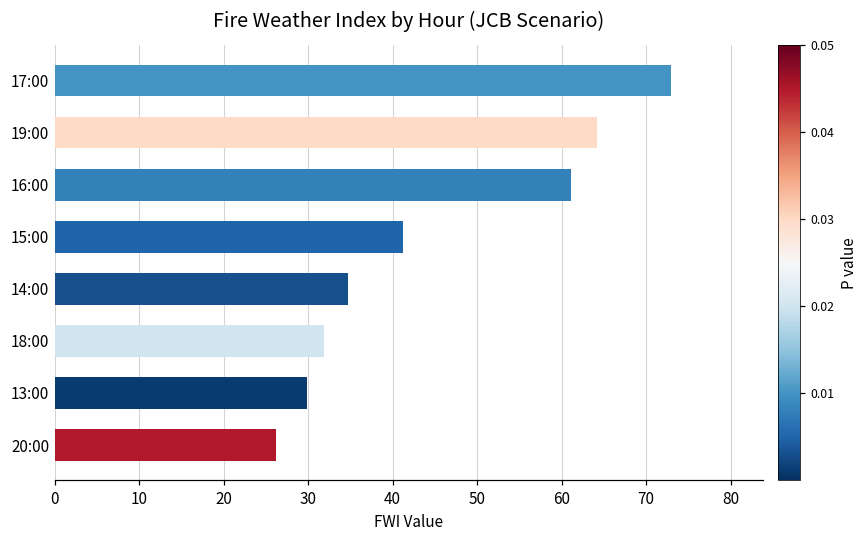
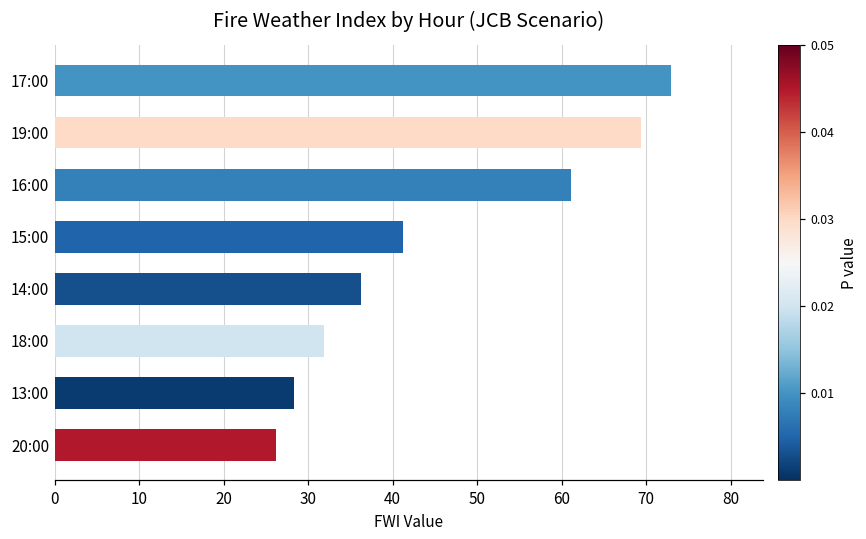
19:00: 64 -> 69
14:00: 35 -> 36
13:00: 30 -> 28
